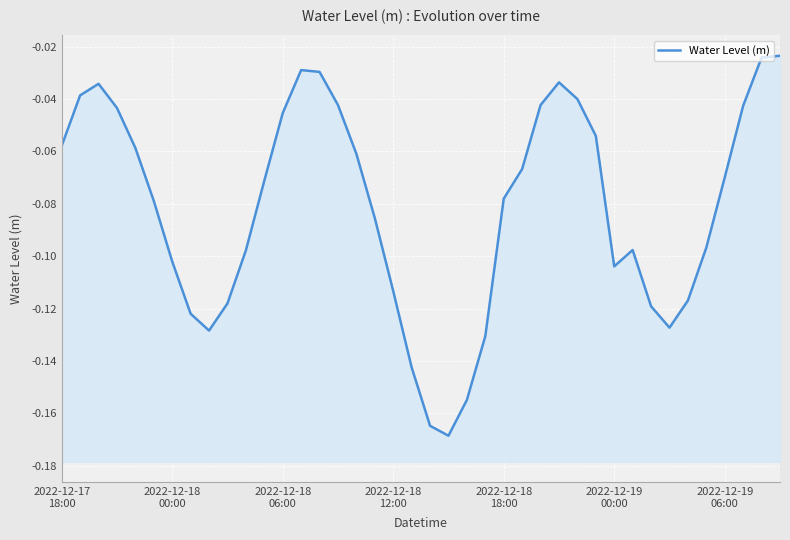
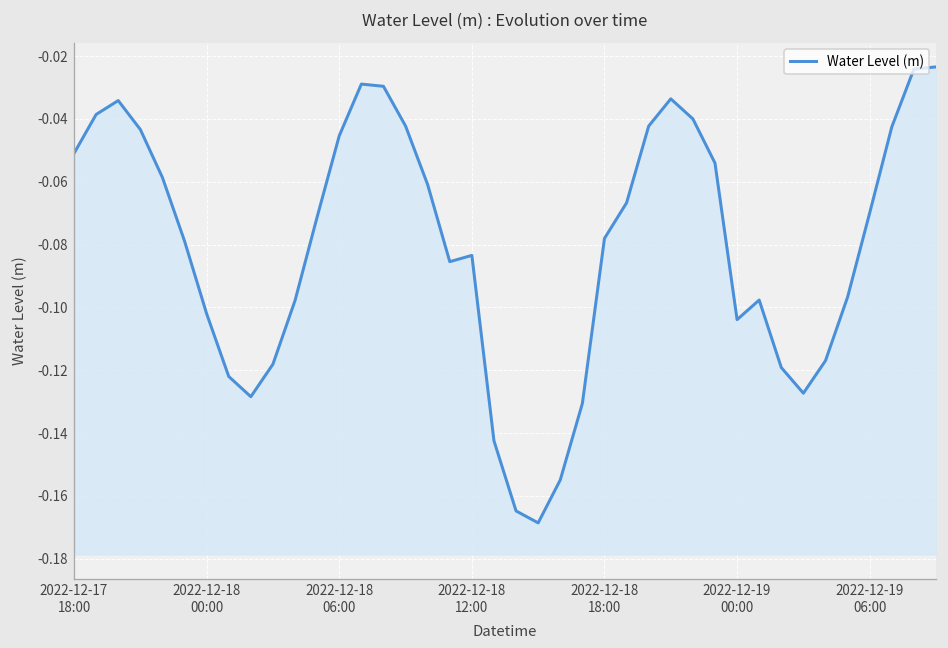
2022-12-17 18:00: -0.058 -> -0.051
2022-12-18 12:00: -0.113 -> -0.083
